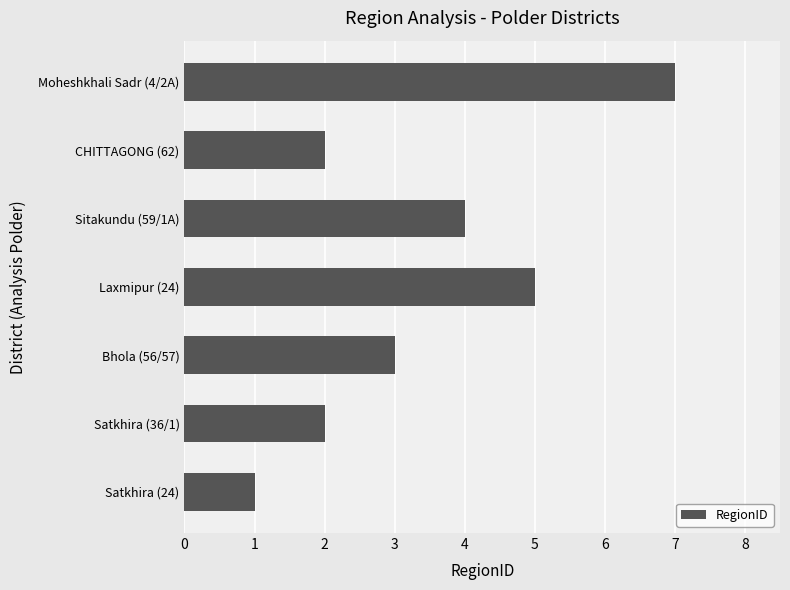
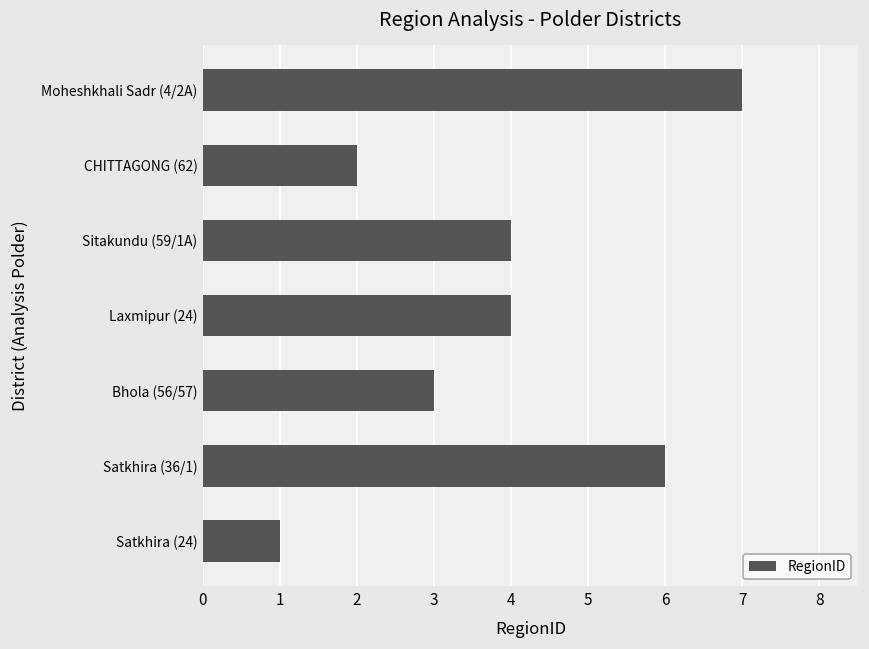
Laxmipur (24): 5 -> 4
Satkhira (36/1): 2 -> 6
